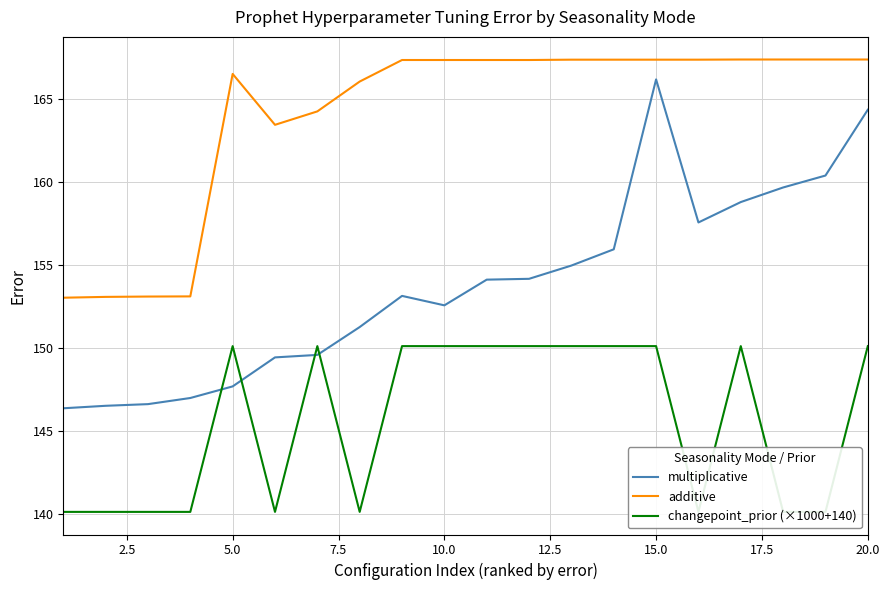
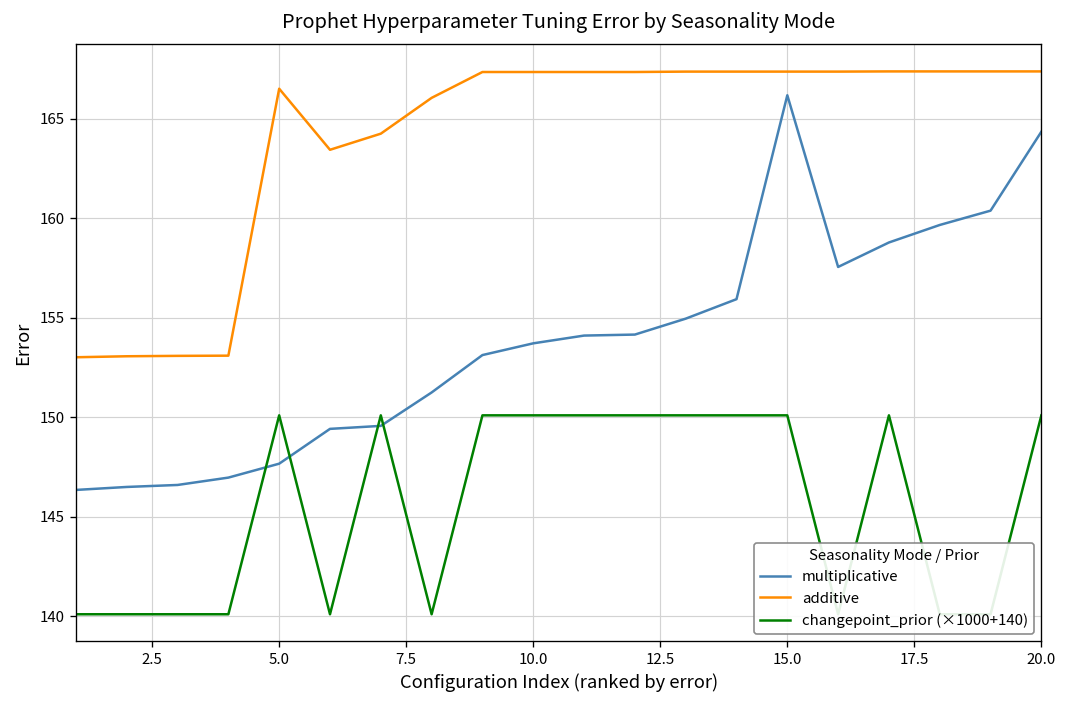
multiplicative, 10.0: 152.6 -> 153.7
